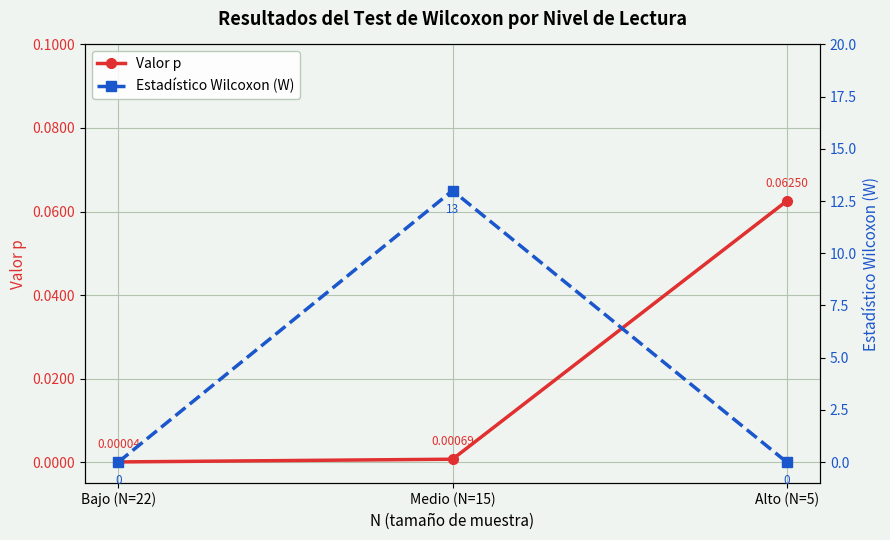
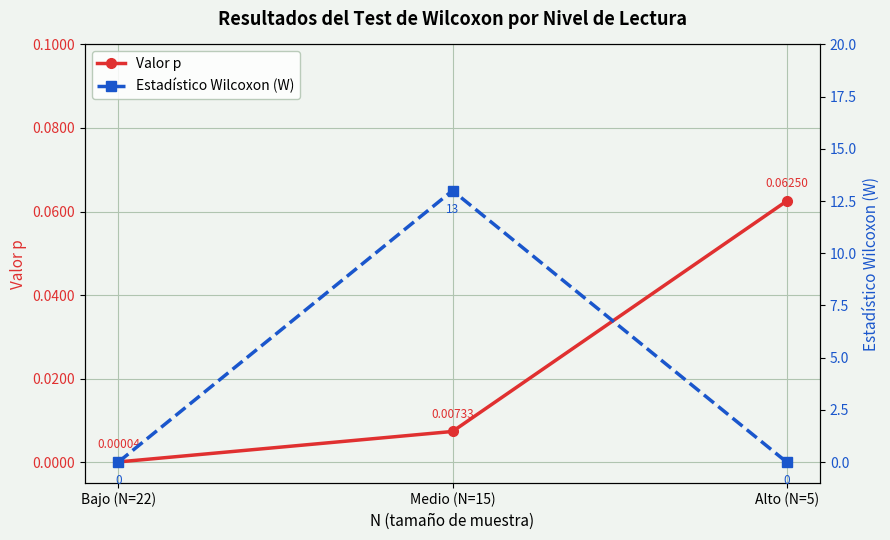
Valor p, Medio (N=15): 0.00069 -> 0.00733
